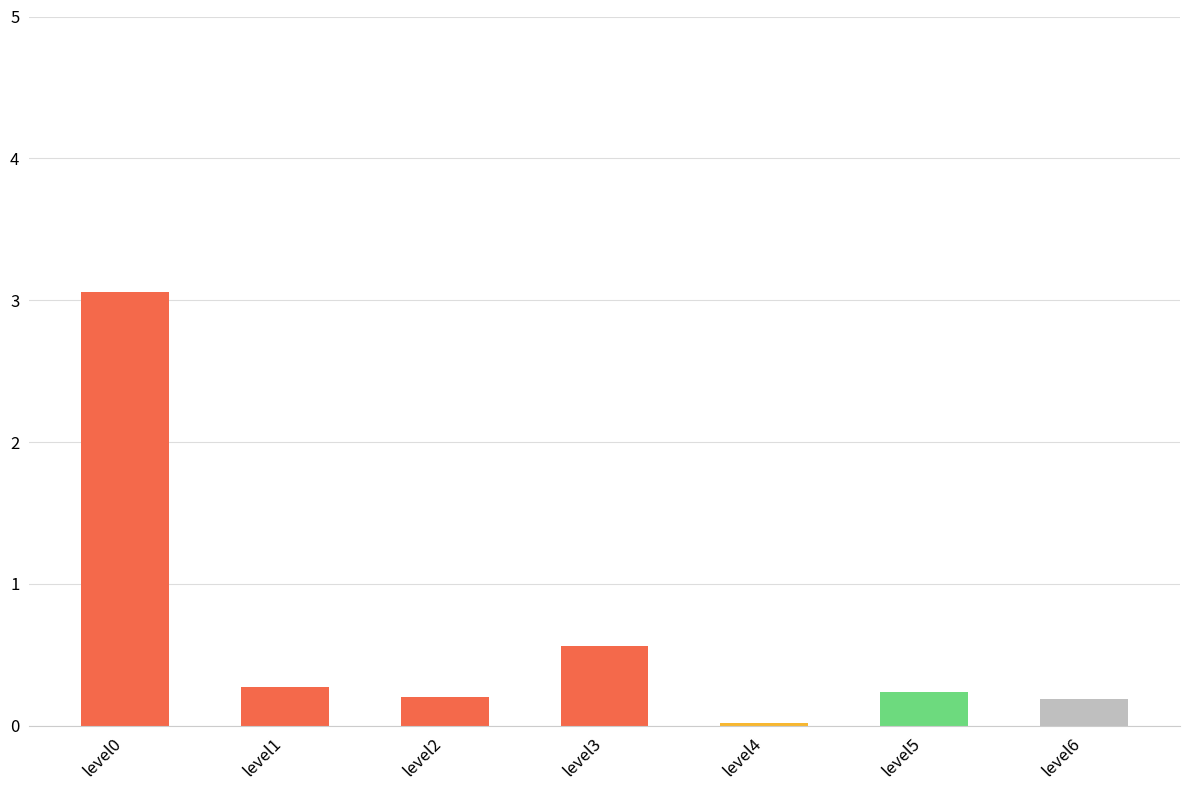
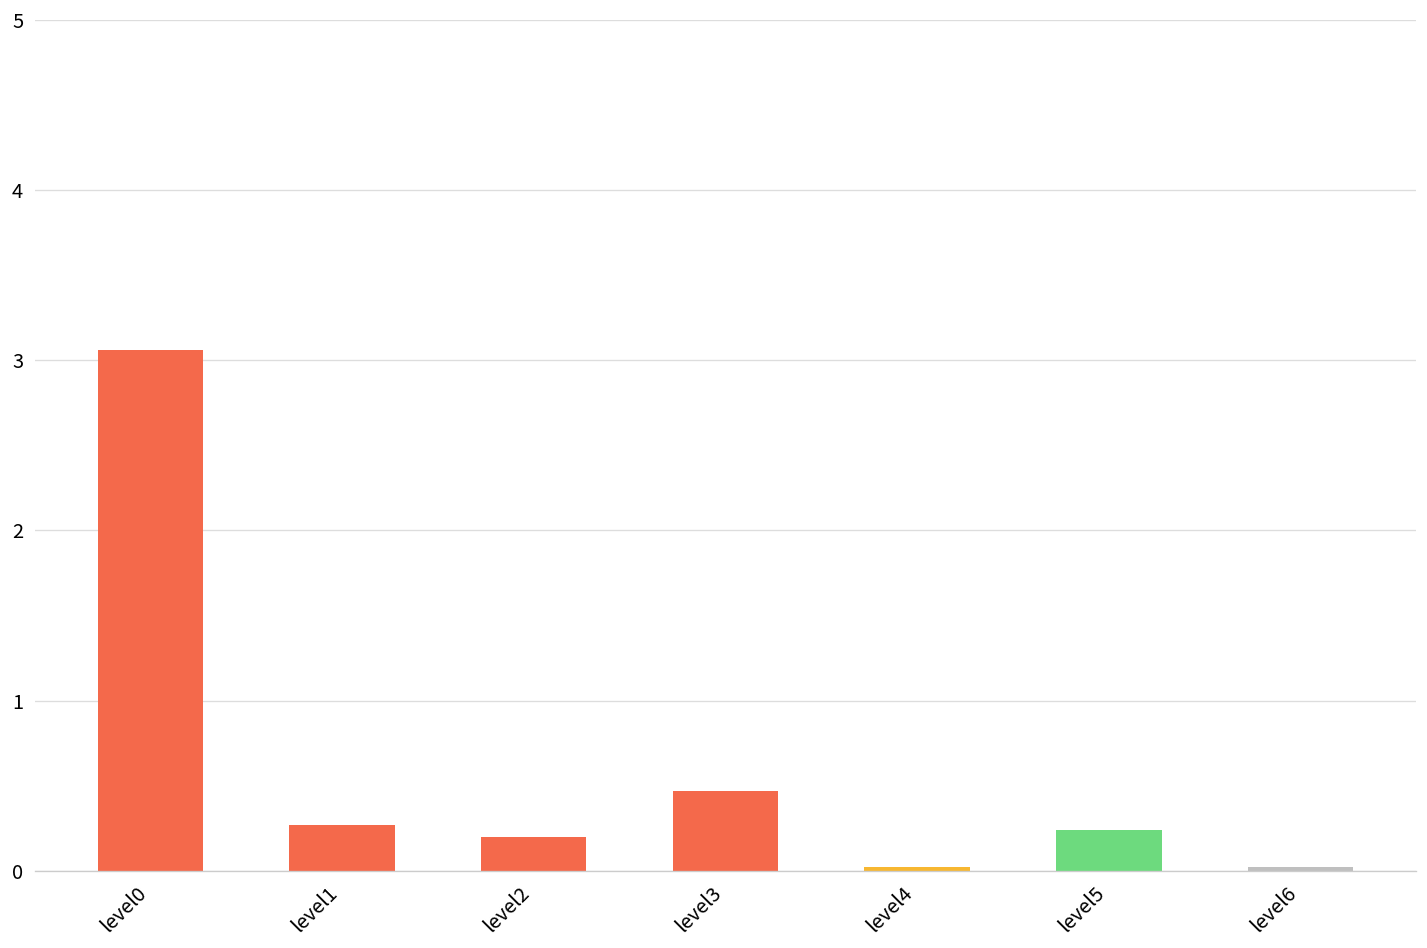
level3: 0.56 -> 0.47
level6: 0.19 -> 0.02
